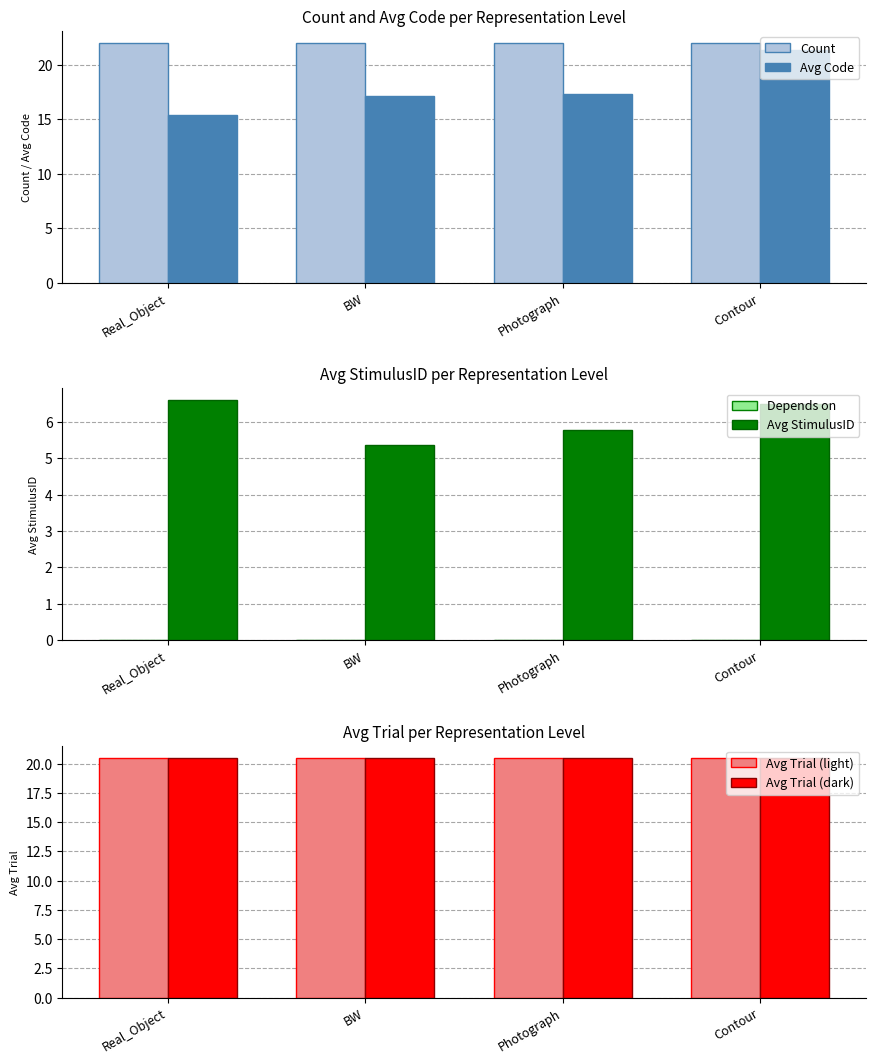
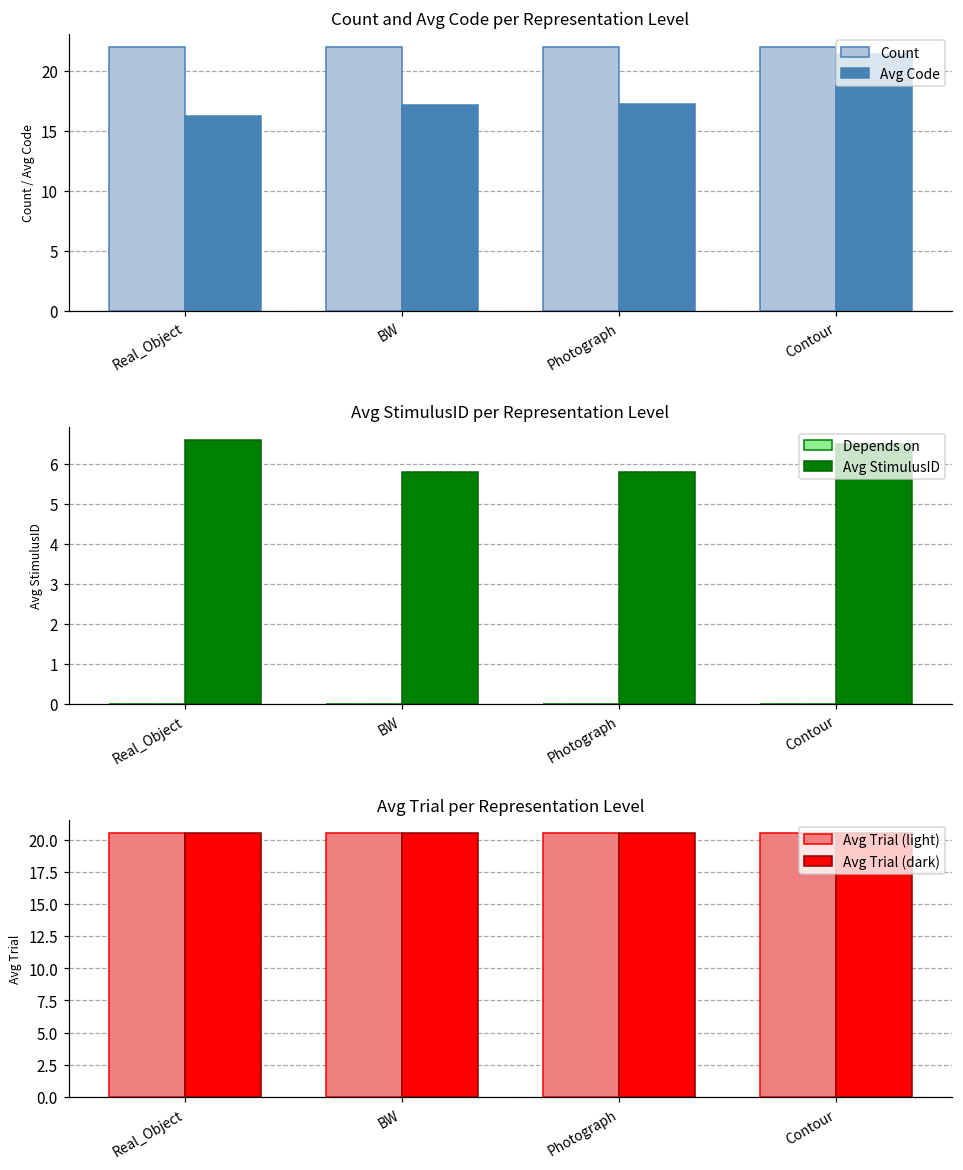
Count and Avg Code per Representation Level, Avg Code, Real_Object: 15.4 -> 16.3
Avg StimulusID per Representation Level, Avg StimulusID, BW: 5.4 -> 5.8
